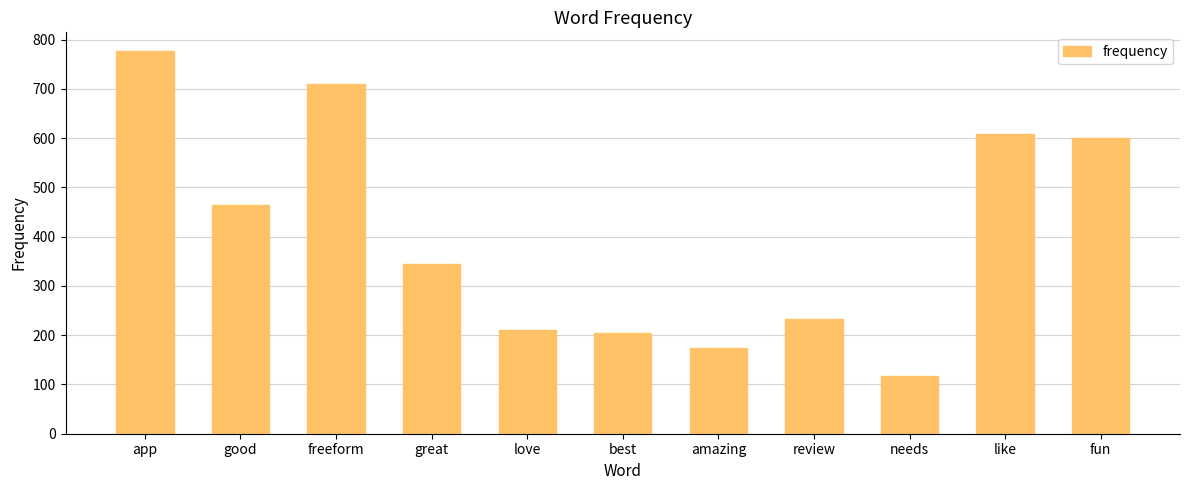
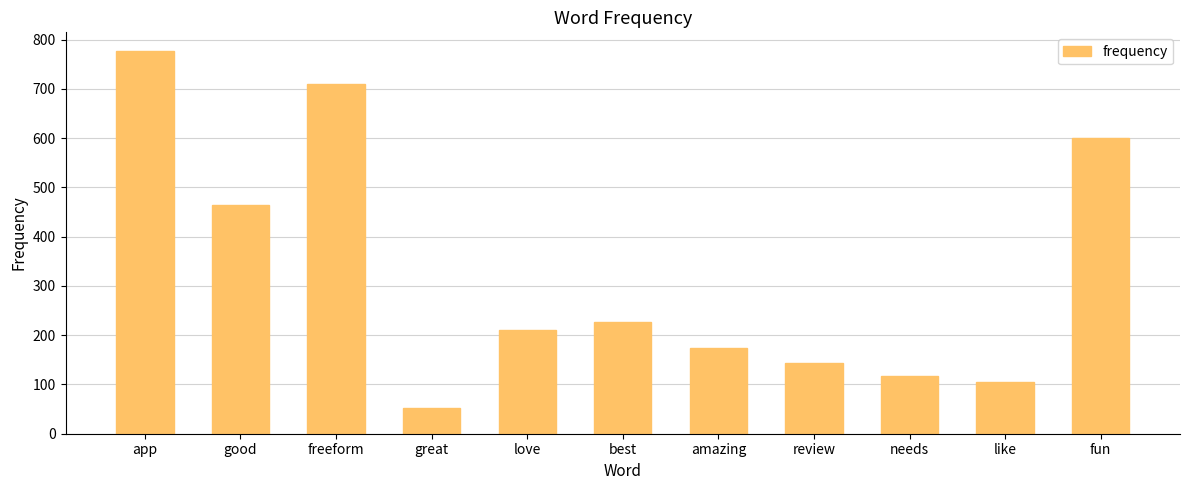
great: 350 -> 50
best: 200 -> 230
review: 230 -> 140
like: 610 -> 110
